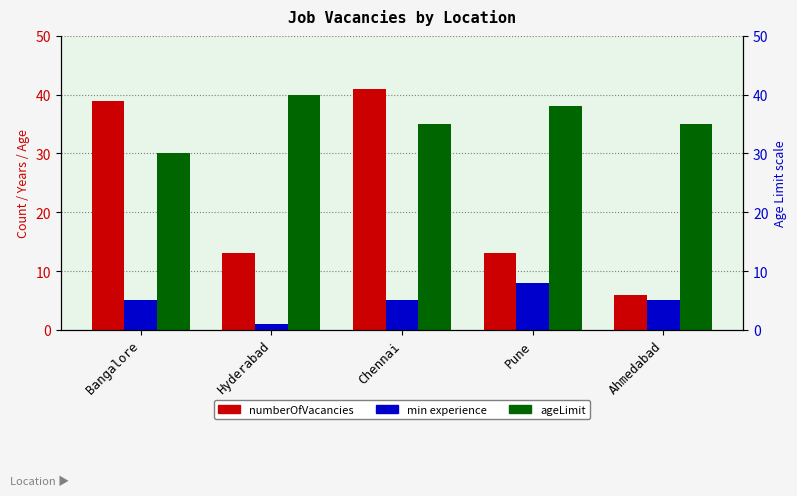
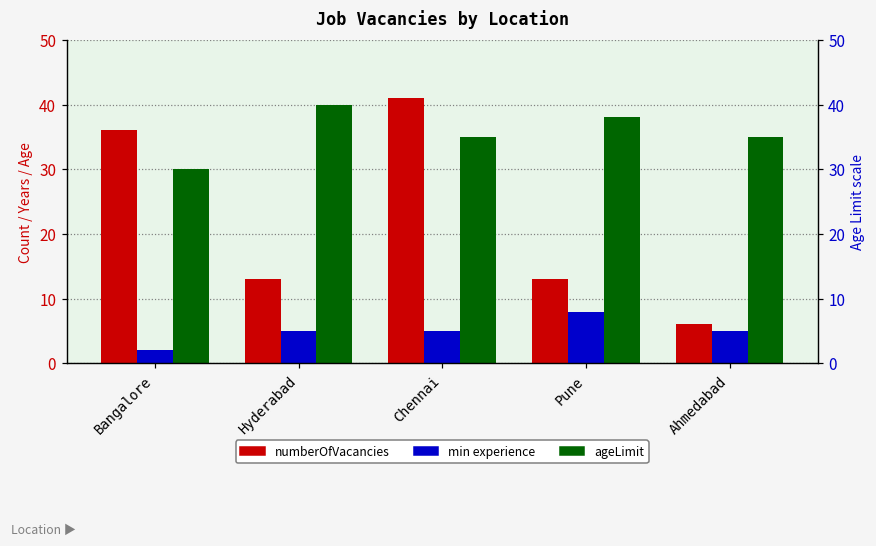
numberOfVacancies, Bangalore: 39 -> 36
min experience, Bangalore: 5 -> 2
min experience, Hyderabad: 1 -> 5
